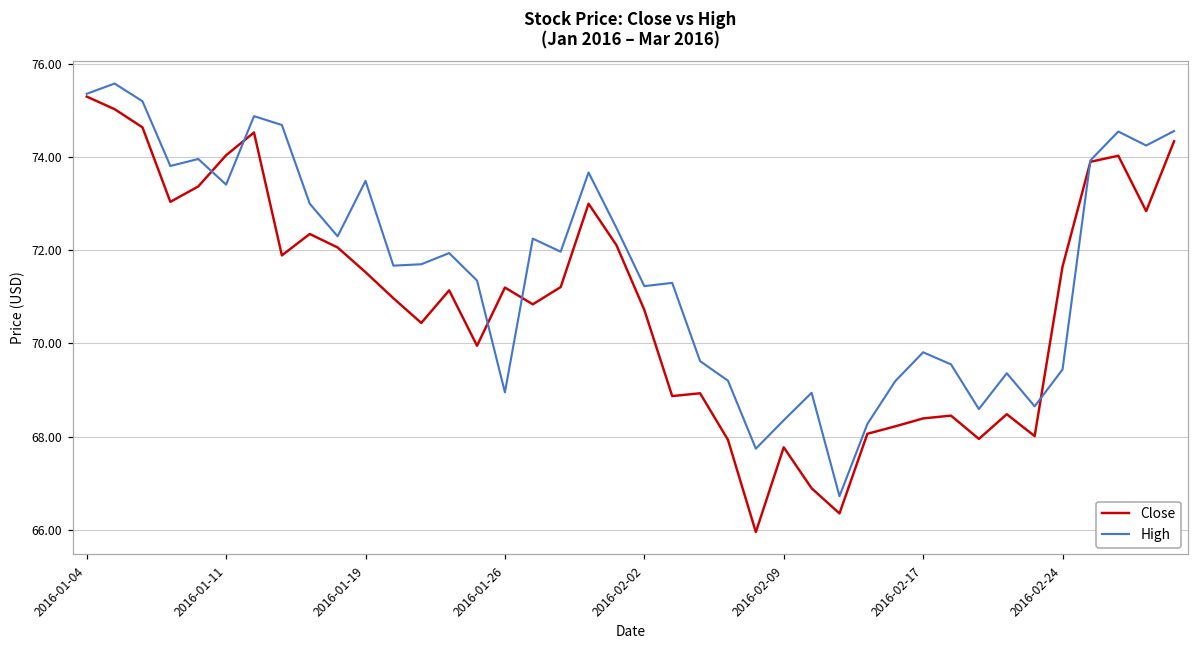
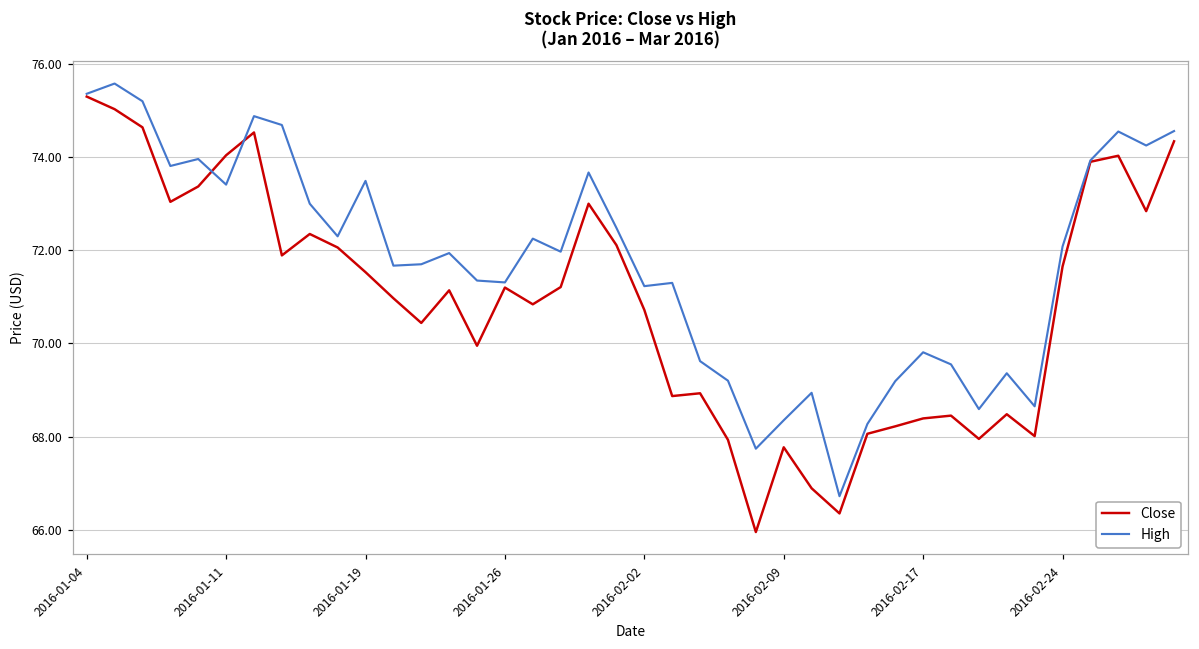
High, 2016-01-26: 69.0 -> 71.3
High, 2016-02-24: 69.4 -> 72.1
